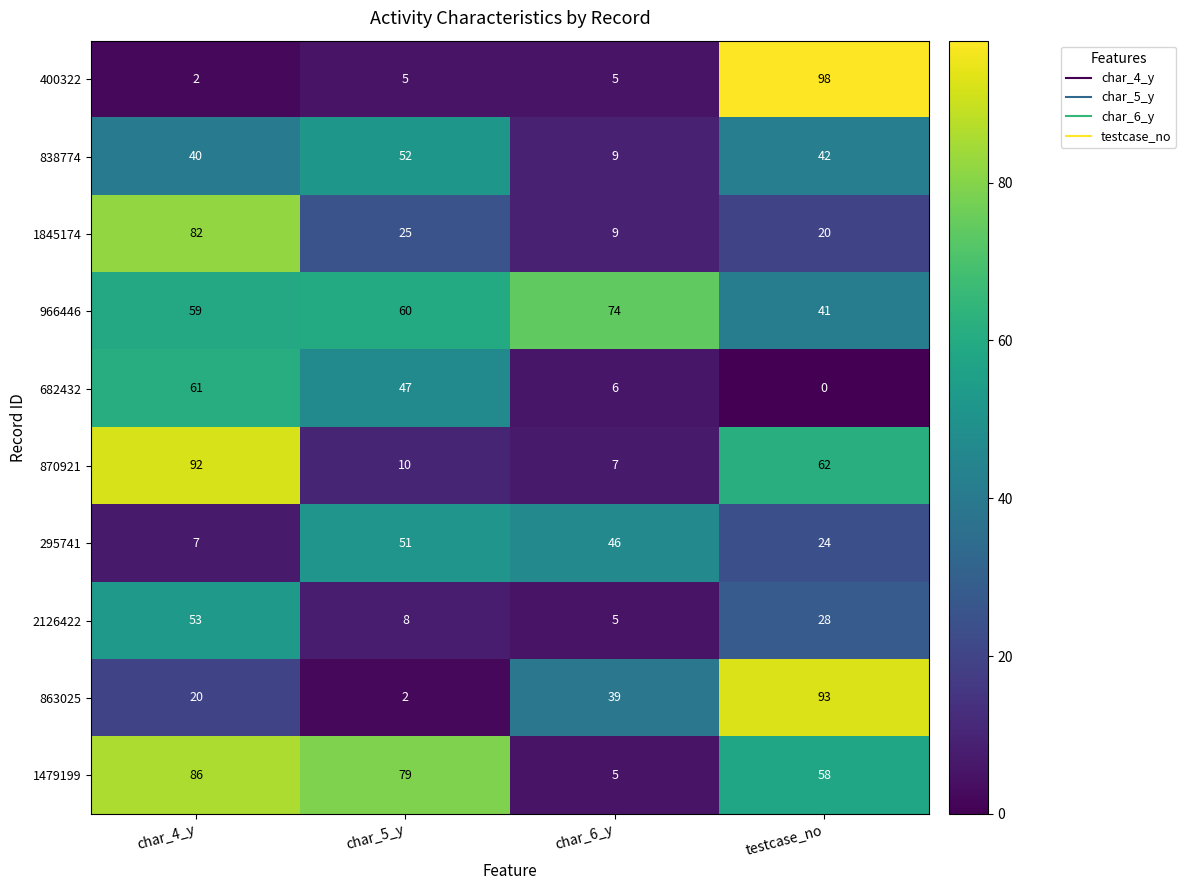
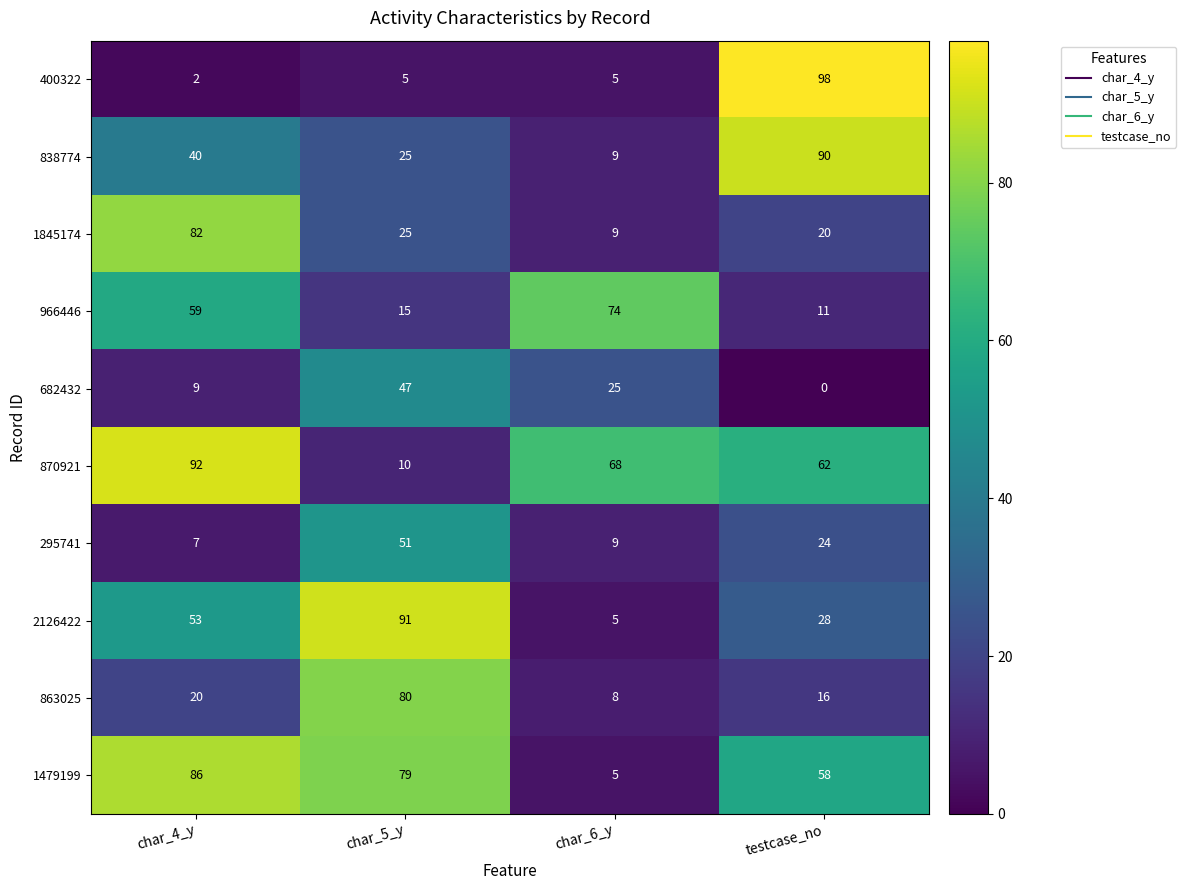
838774, char_5_y: 52 -> 25
838774, testcase_no: 42 -> 90
966446, char_5_y: 60 -> 15
966446, testcase_no: 41 -> 11
682432, char_4_y: 61 -> 9
682432, char_6_y: 6 -> 25
870921, char_6_y: 7 -> 68
295741, char_6_y: 46 -> 9
2126422, char_5_y: 8 -> 91
863025, char_5_y: 2 -> 80
863025, char_6_y: 39 -> 8
863025, testcase_no: 93 -> 16
